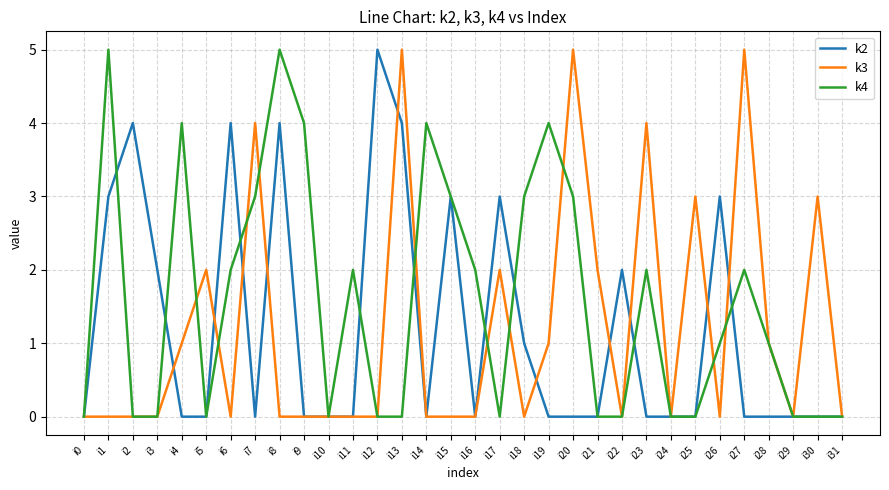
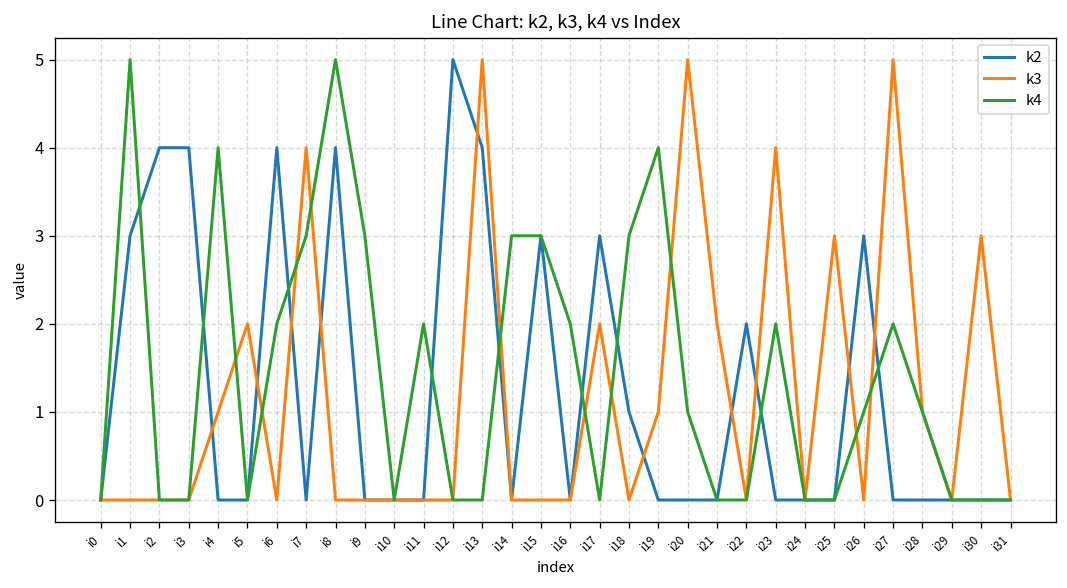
k2, i3: 2 -> 4
k4, i9: 4 -> 3
k4, i14: 4 -> 3
k4, i20: 3 -> 1
